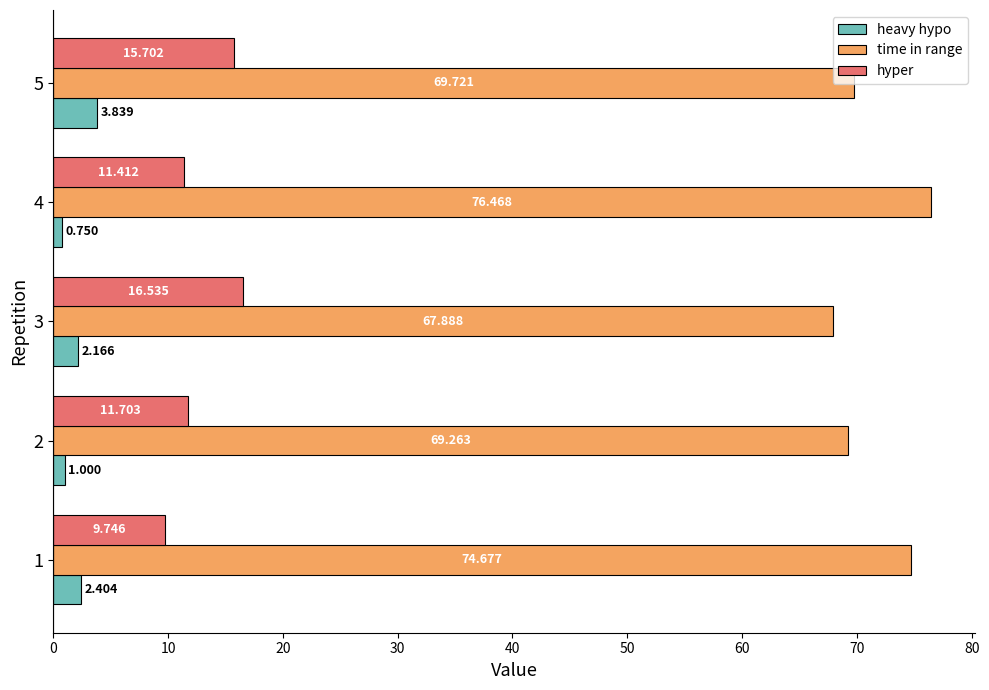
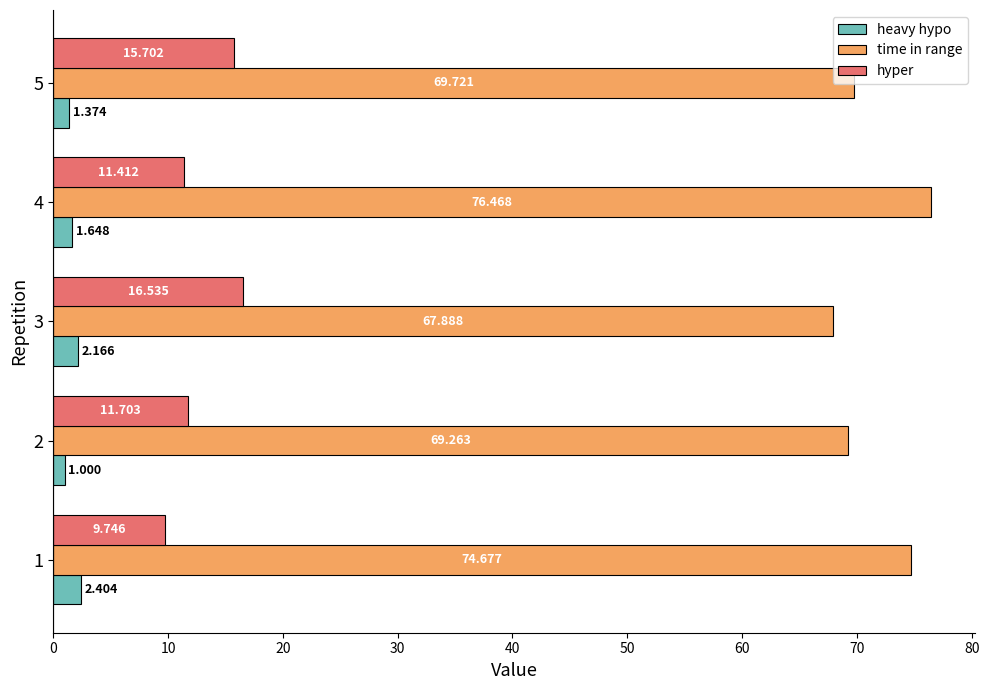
heavy hypo, 5: 3.839 -> 1.374
heavy hypo, 4: 0.750 -> 1.648
